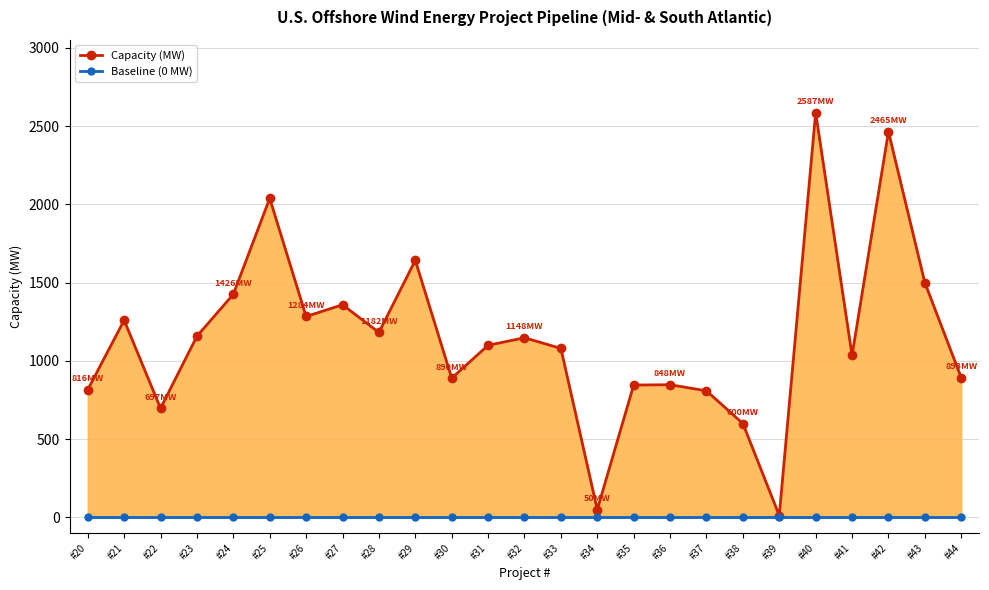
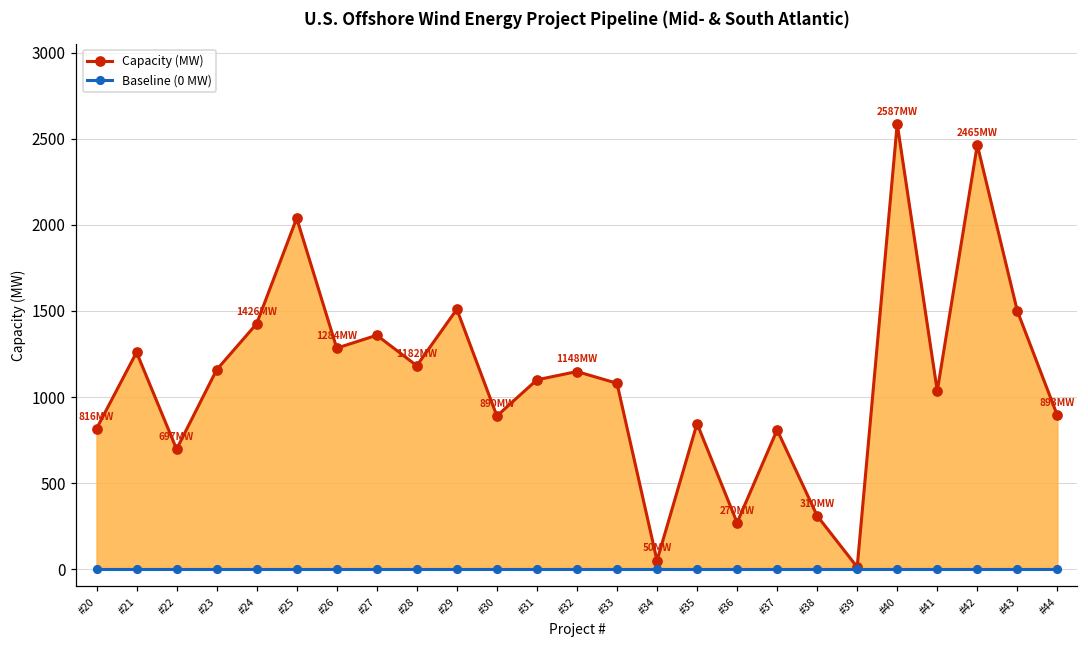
Capacity (MW), #29: 1640 -> 1510
Capacity (MW), #36: 848 -> 270
Capacity (MW), #38: 600 -> 310
